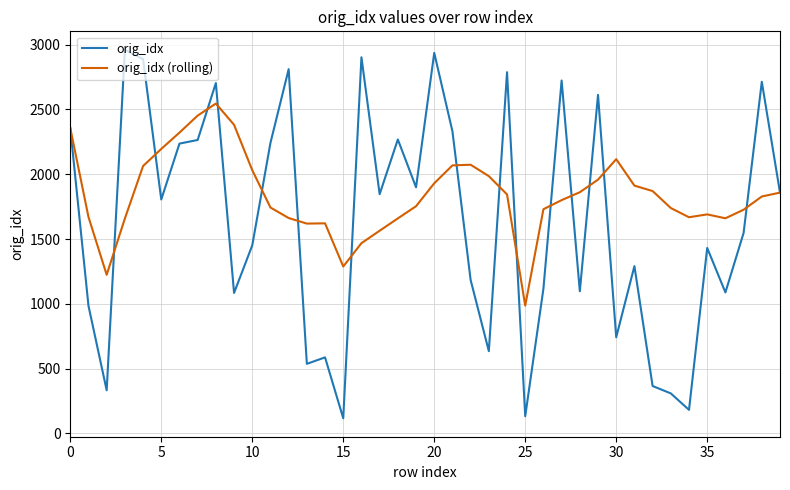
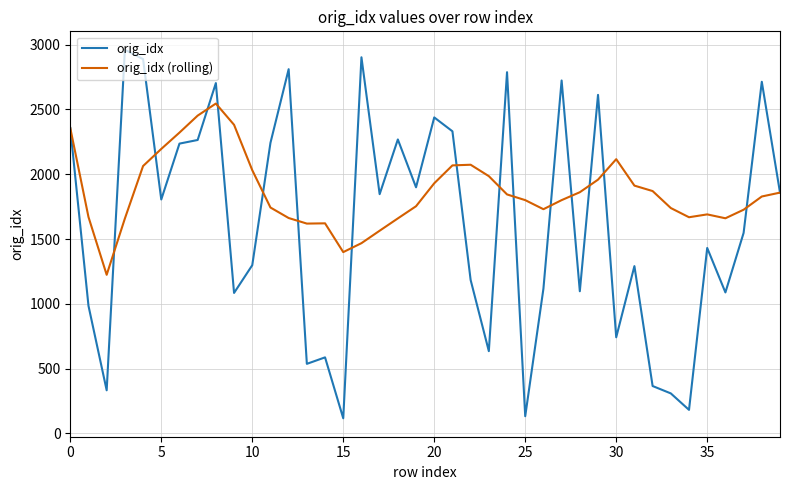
orig_idx, 10: 1450 -> 1300
orig_idx (rolling), 15: 1290 -> 1400
orig_idx, 20: 2940 -> 2440
orig_idx (rolling), 25: 990 -> 1800
